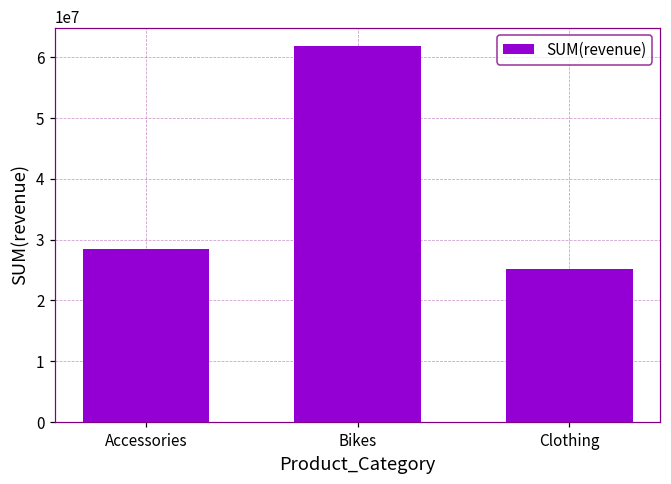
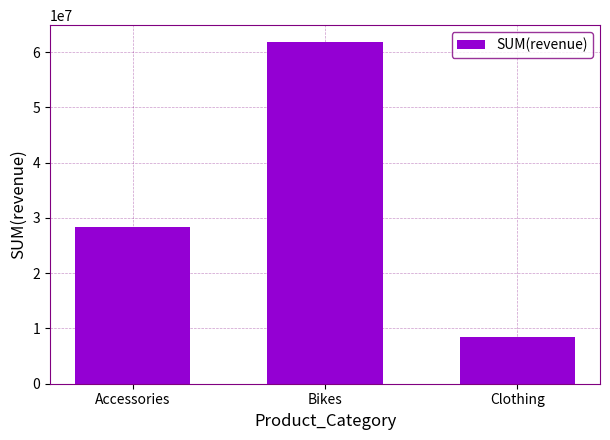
Clothing: 25000000 -> 8000000
